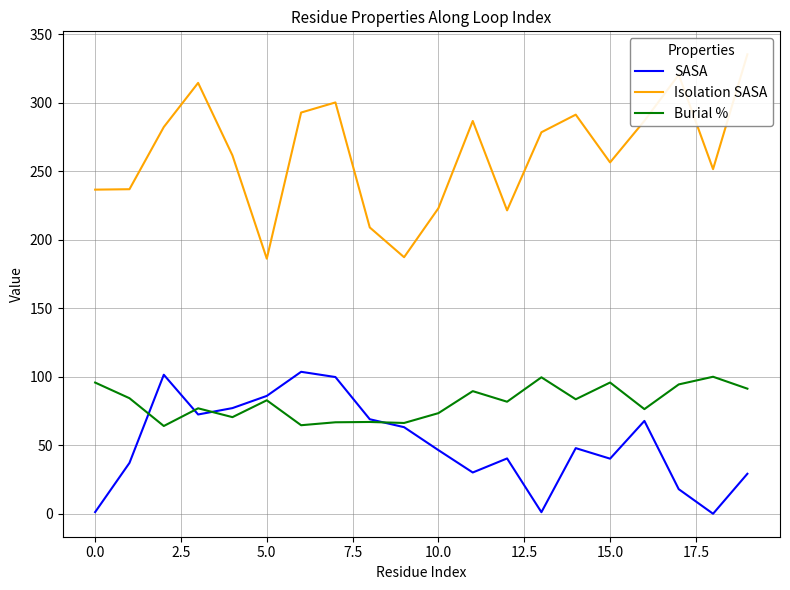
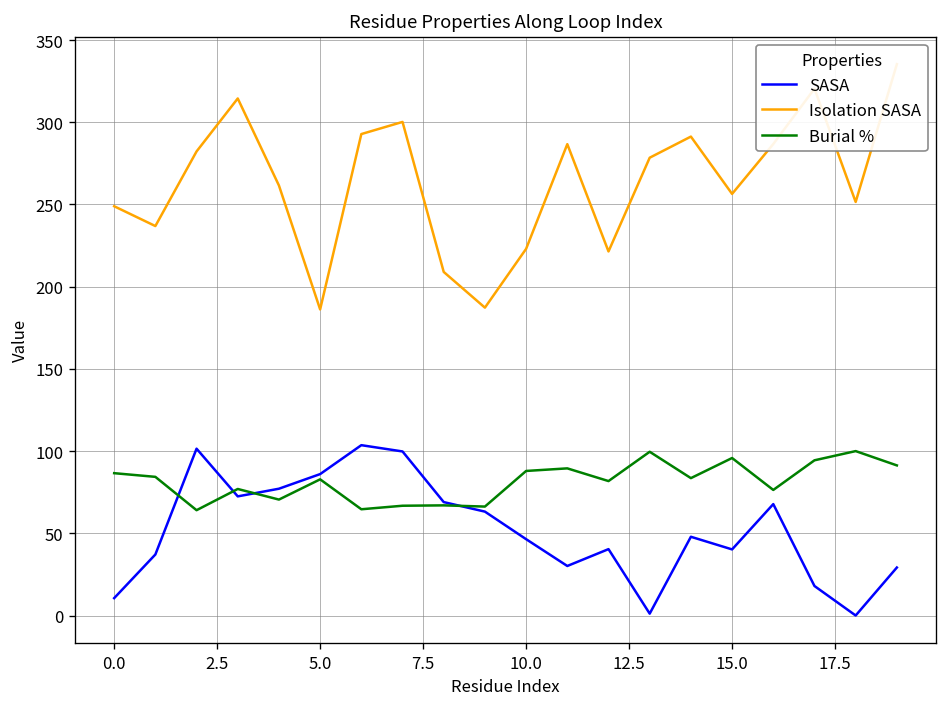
SASA, 0.0: 1 -> 11
Isolation SASA, 0.0: 237 -> 249
Burial %, 0.0: 96 -> 87
Burial %, 10.0: 73 -> 88
